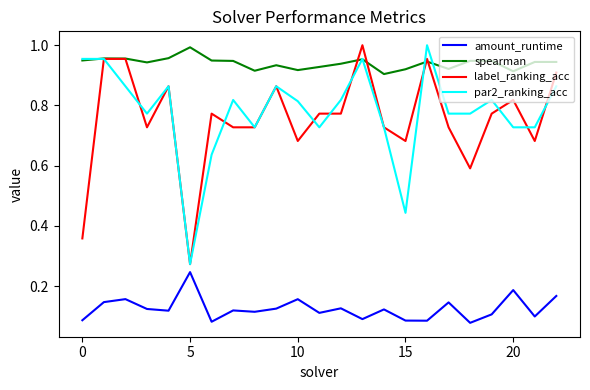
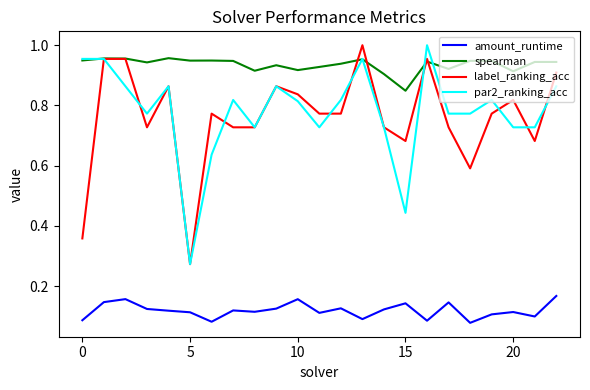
amount_runtime, 5: 0.25 -> 0.11
spearman, 5: 0.99 -> 0.95
label_ranking_acc, 10: 0.68 -> 0.84
amount_runtime, 15: 0.09 -> 0.14
spearman, 15: 0.92 -> 0.85
amount_runtime, 20: 0.19 -> 0.11
